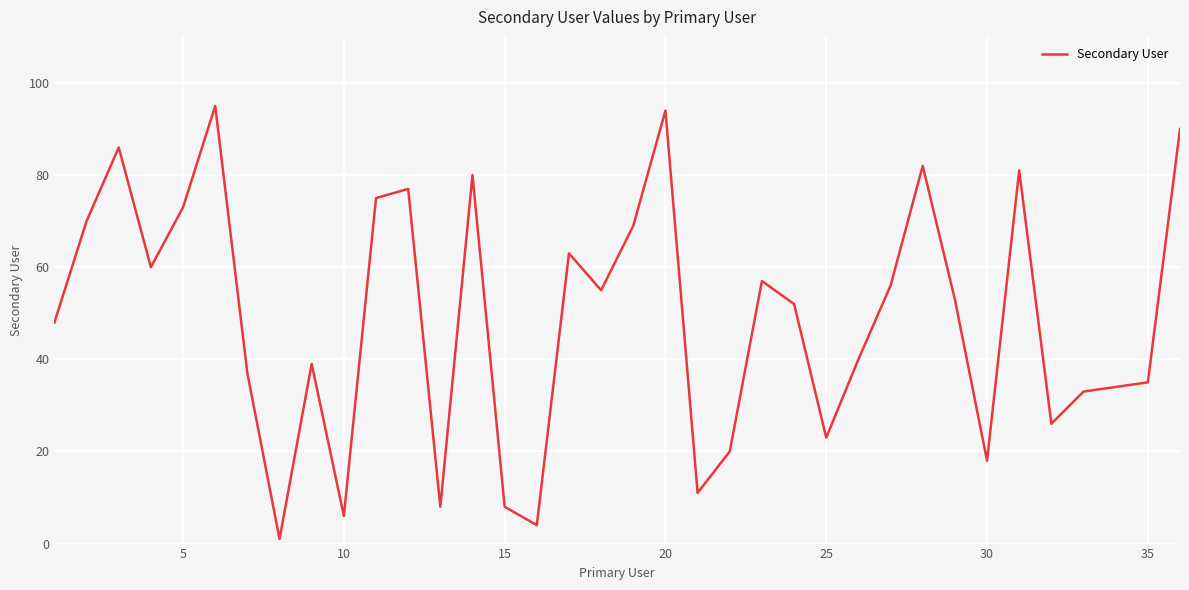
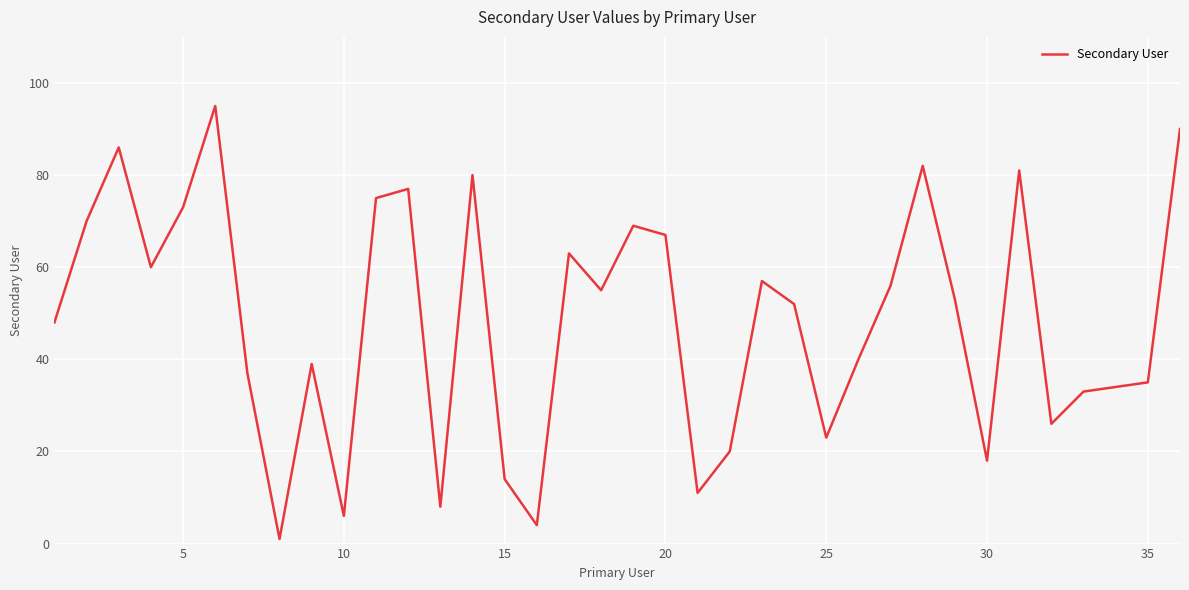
15: 8 -> 14
20: 94 -> 67
